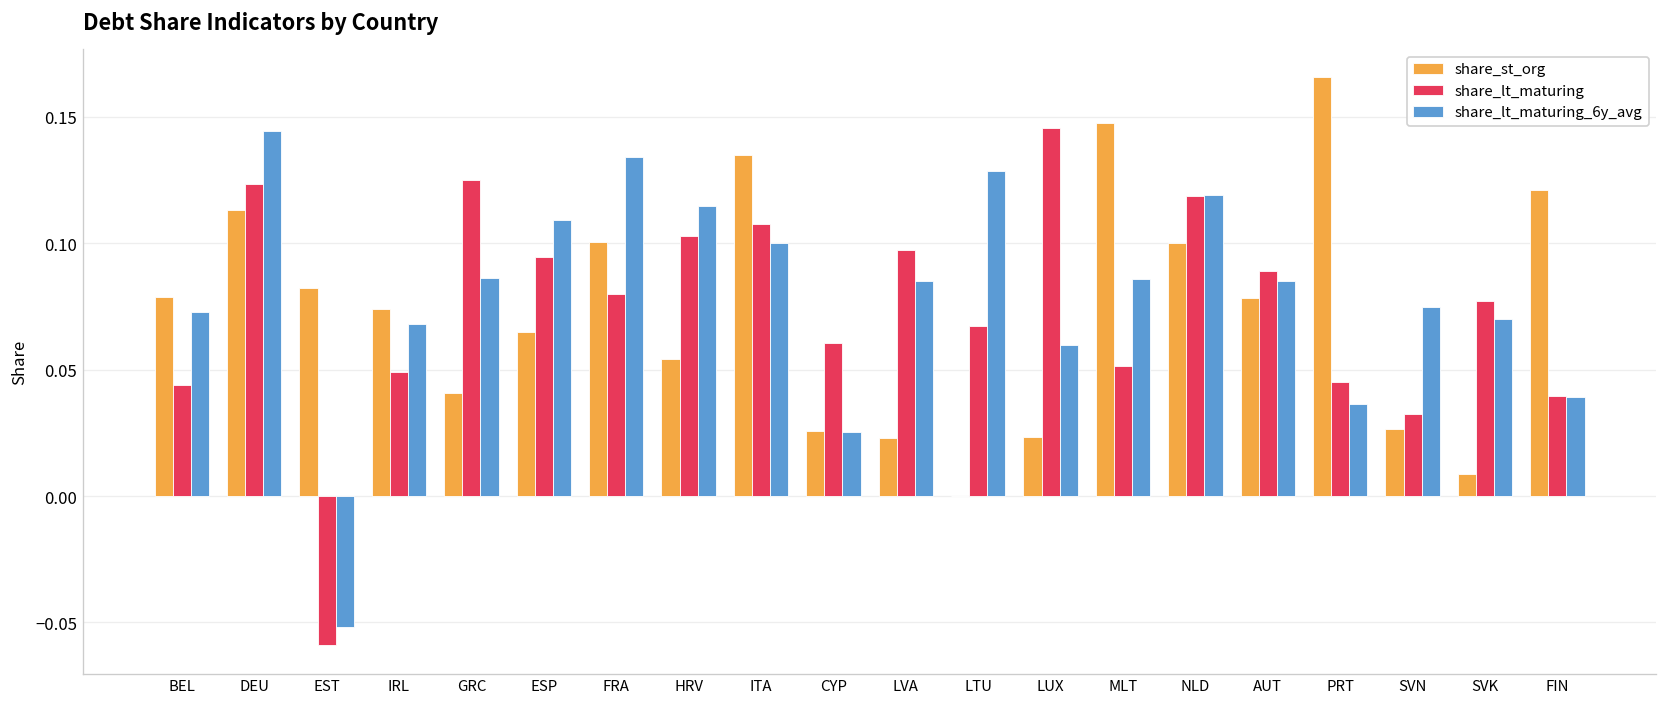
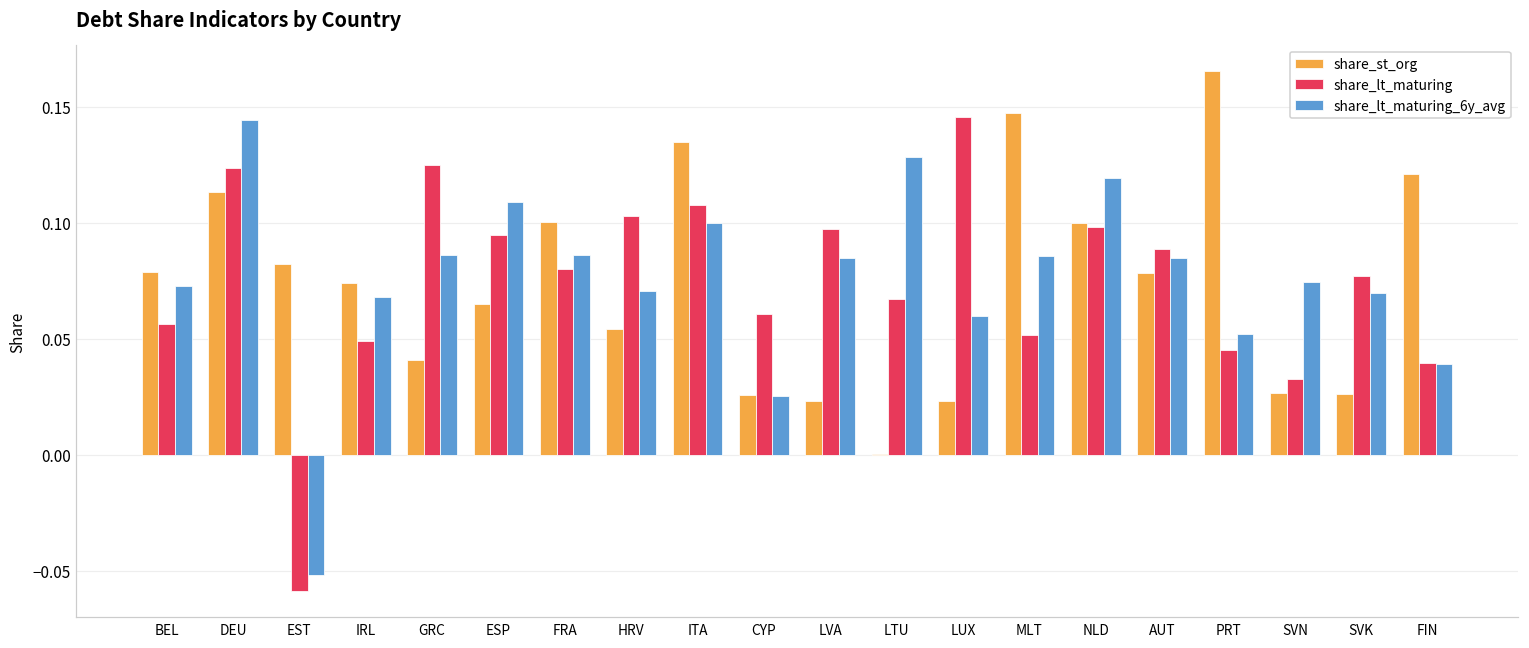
share_lt_maturing, BEL: 0.044 -> 0.056
share_lt_maturing_6y_avg, FRA: 0.134 -> 0.086
share_lt_maturing_6y_avg, HRV: 0.115 -> 0.070
share_lt_maturing, NLD: 0.119 -> 0.098
share_lt_maturing_6y_avg, PRT: 0.036 -> 0.052
share_st_org, SVK: 0.009 -> 0.026
